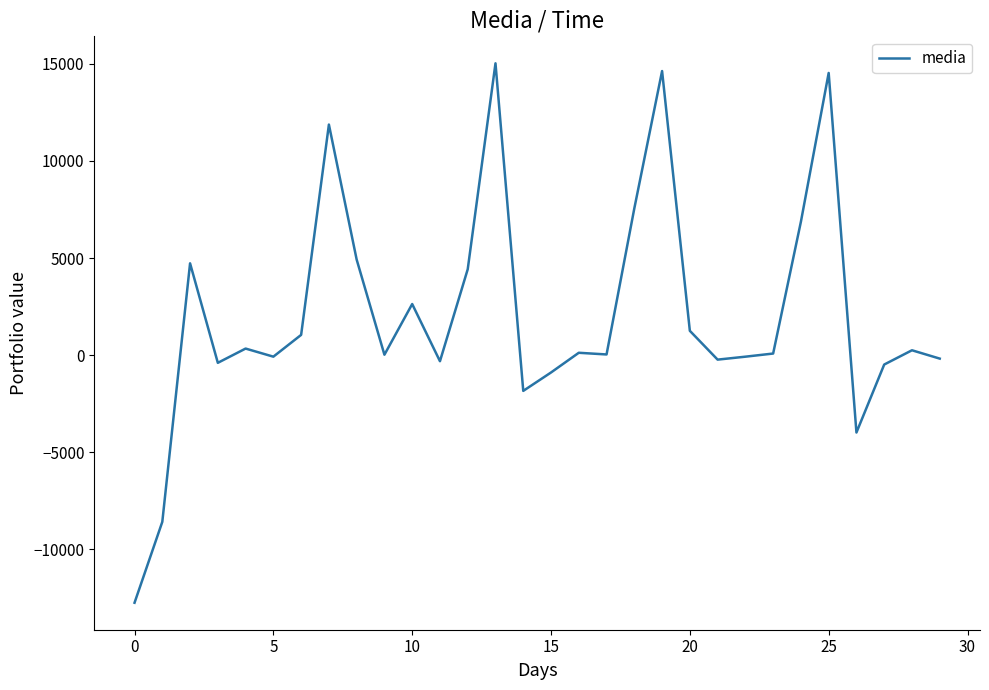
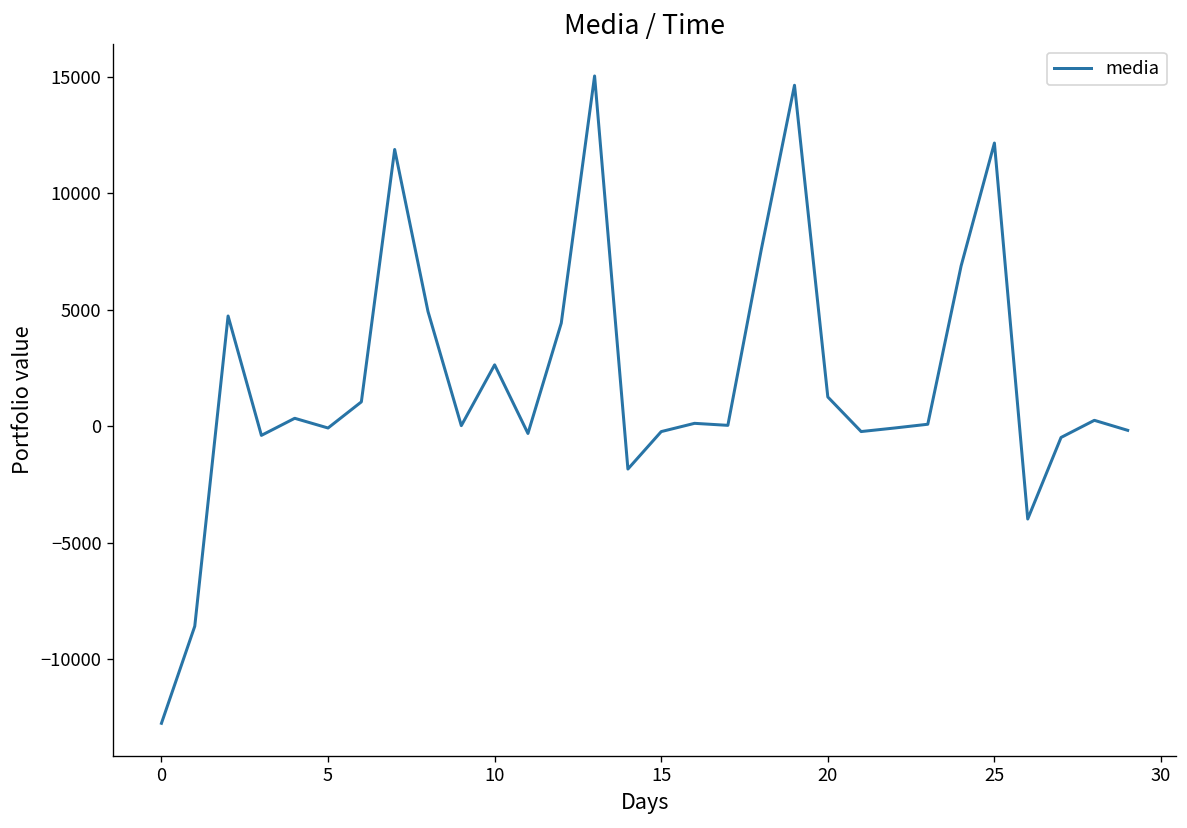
15: -900 -> -200
25: 14500 -> 12100
